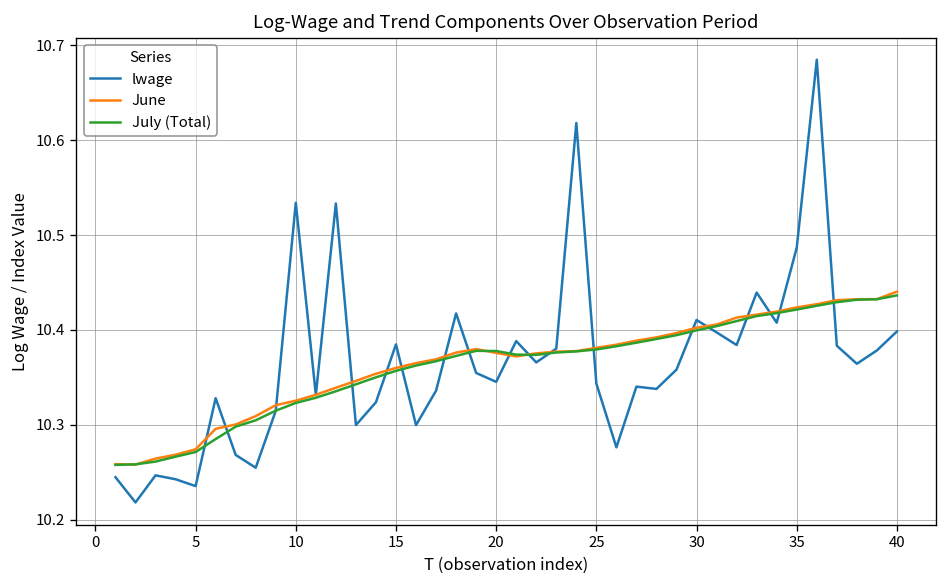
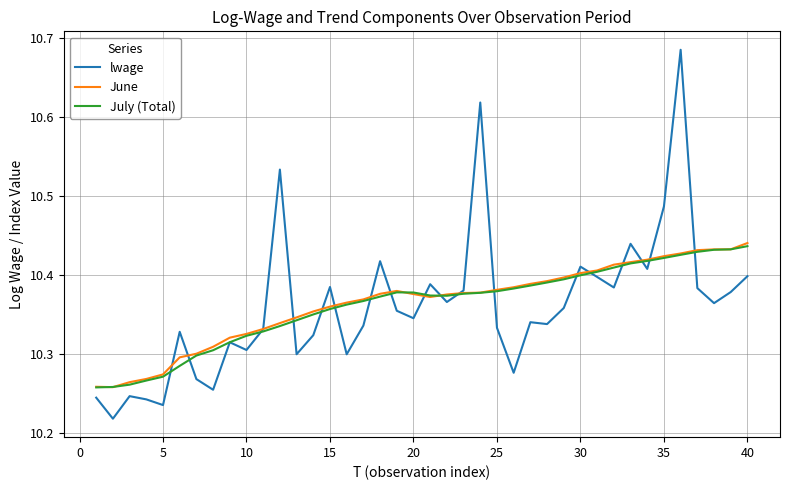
lwage, 10: 10.53 -> 10.31
lwage, 25: 10.34 -> 10.33
